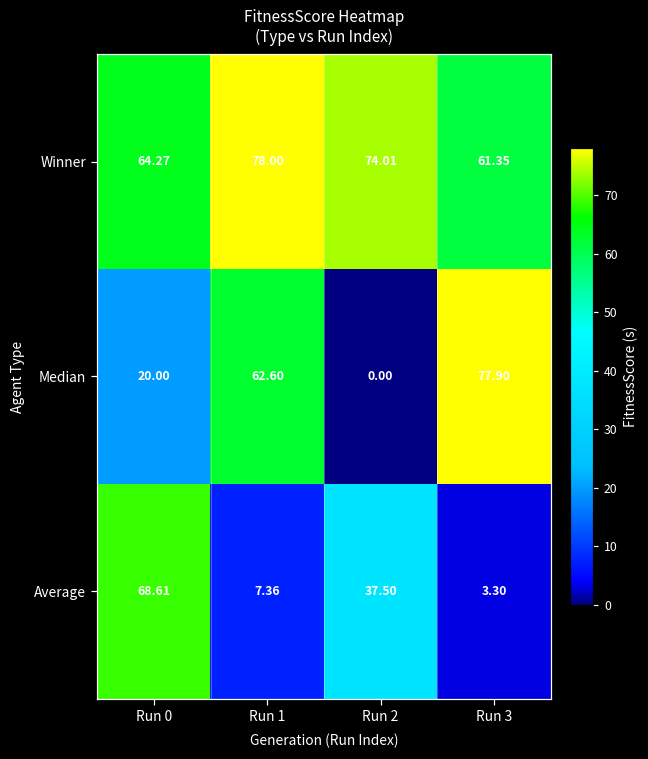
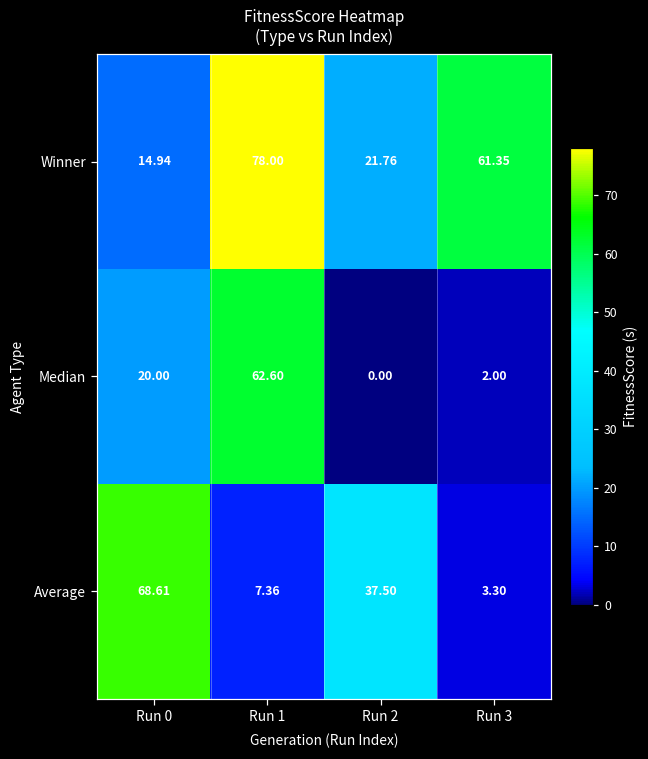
Winner, Run 0: 64.27 -> 14.94
Winner, Run 2: 74.01 -> 21.76
Median, Run 3: 77.90 -> 2.00
